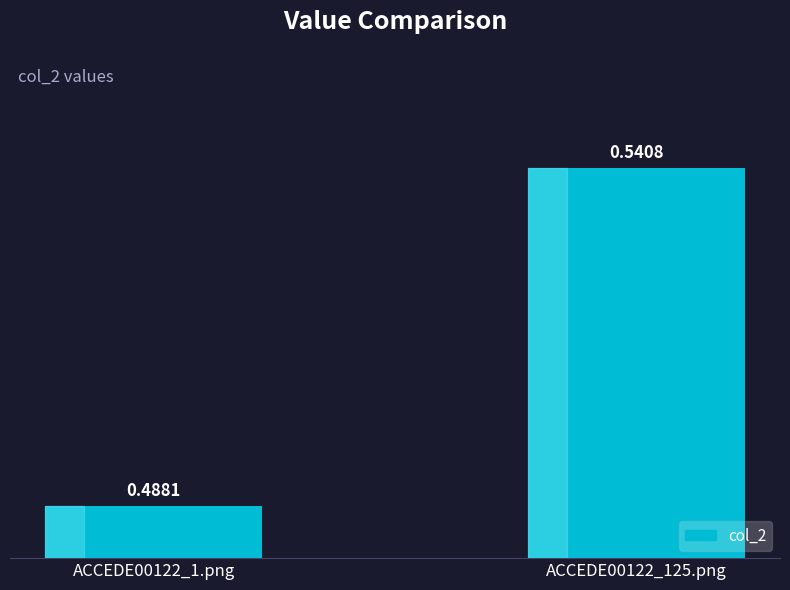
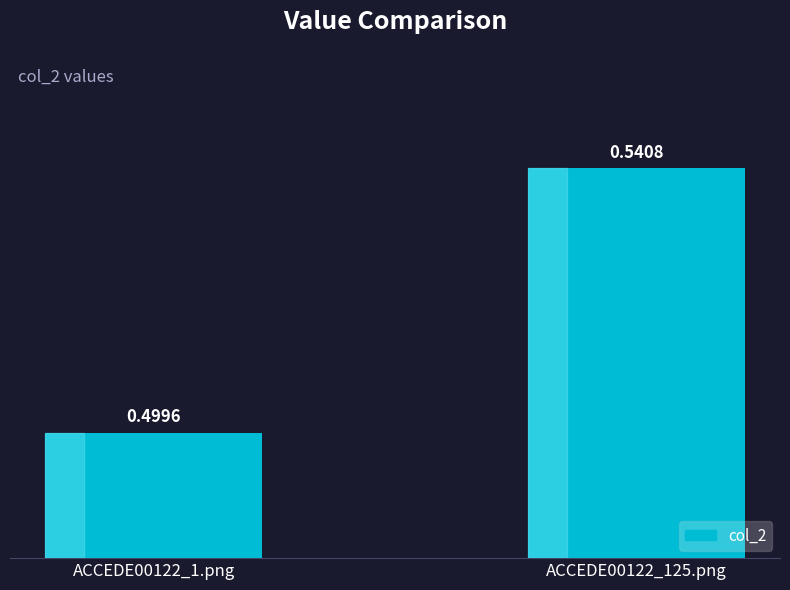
ACCEDE00122_1.png: 0.4881 -> 0.4996
